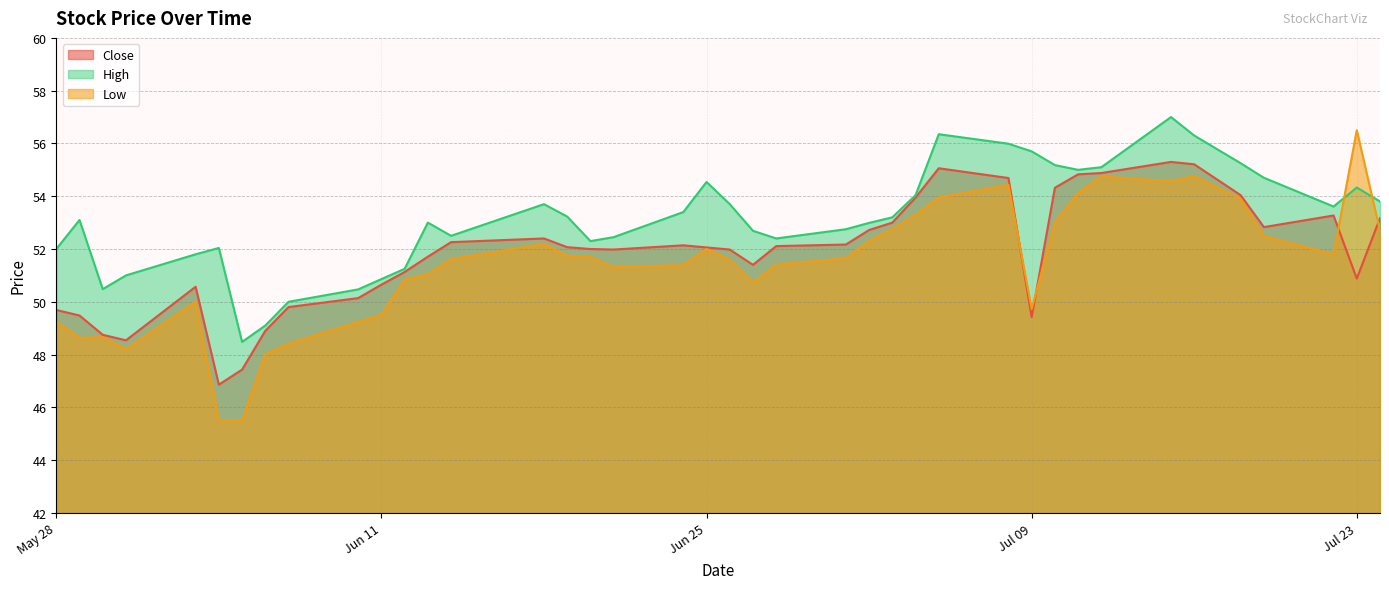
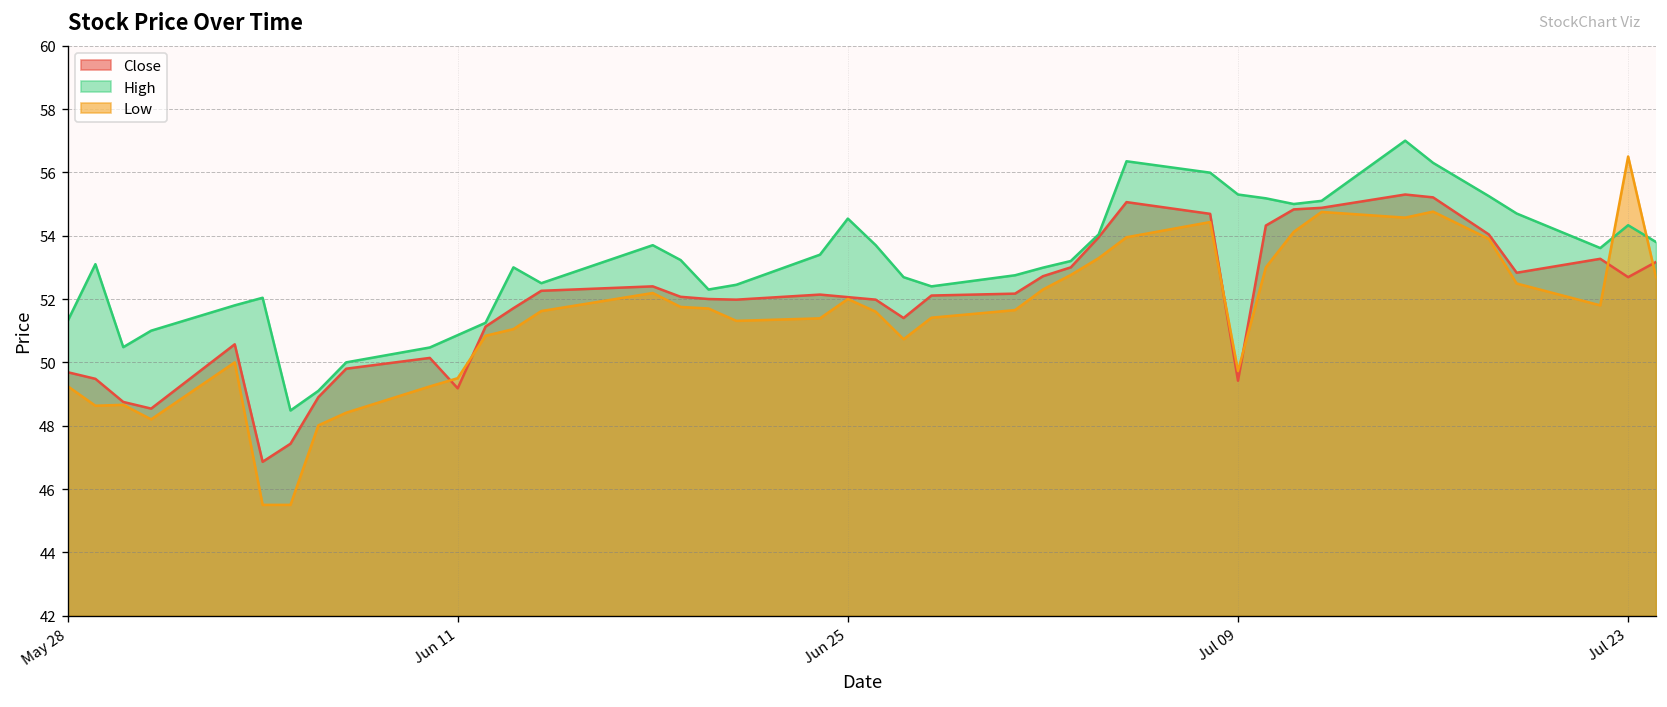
High, May 28: 52.0 -> 51.3
Close, Jun 11: 50.7 -> 49.2
High, Jul 09: 55.7 -> 55.3
Close, Jul 23: 50.9 -> 52.7
